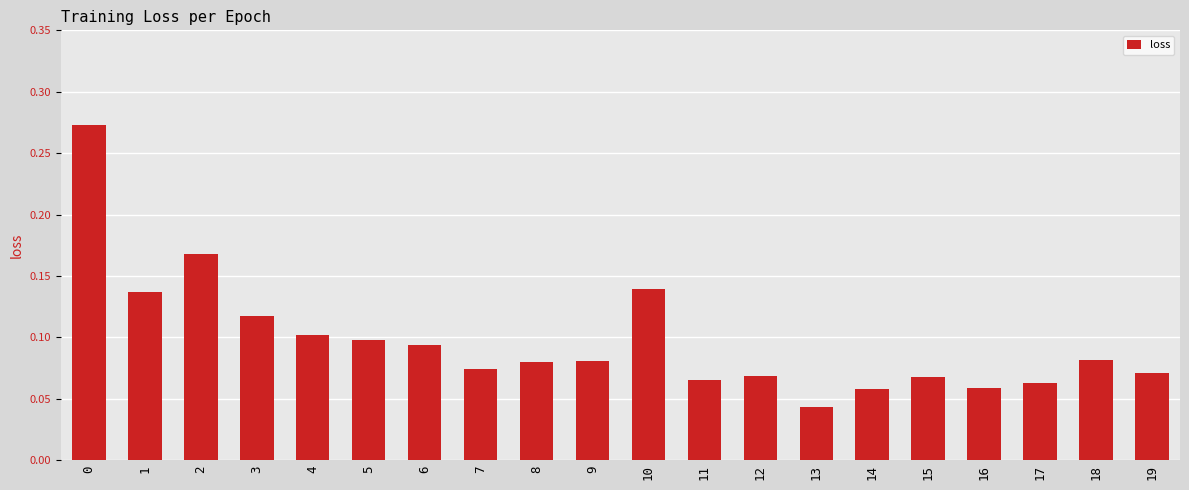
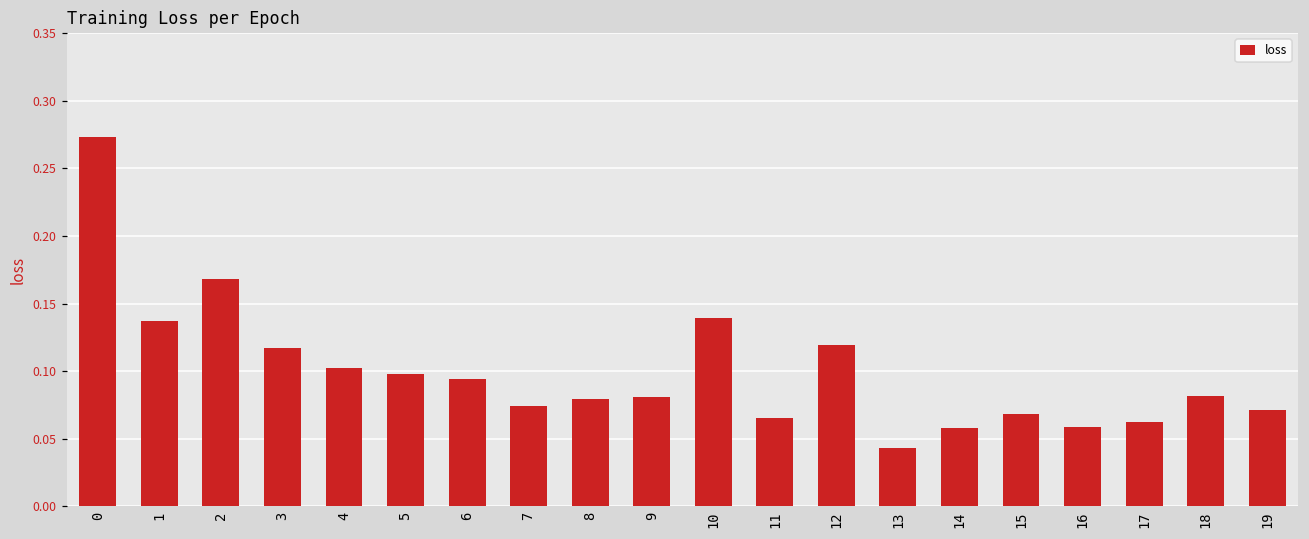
12: 0.068 -> 0.119
